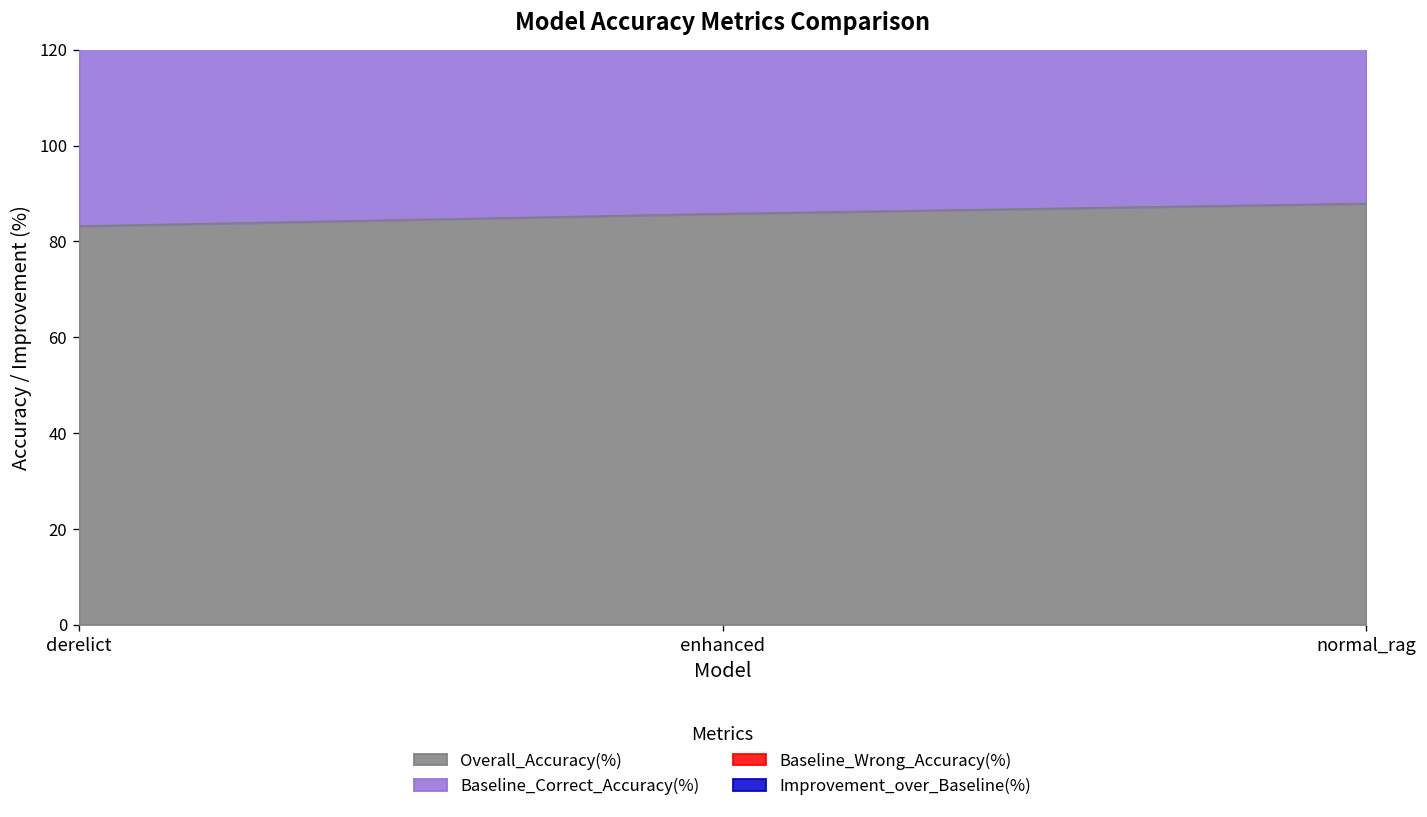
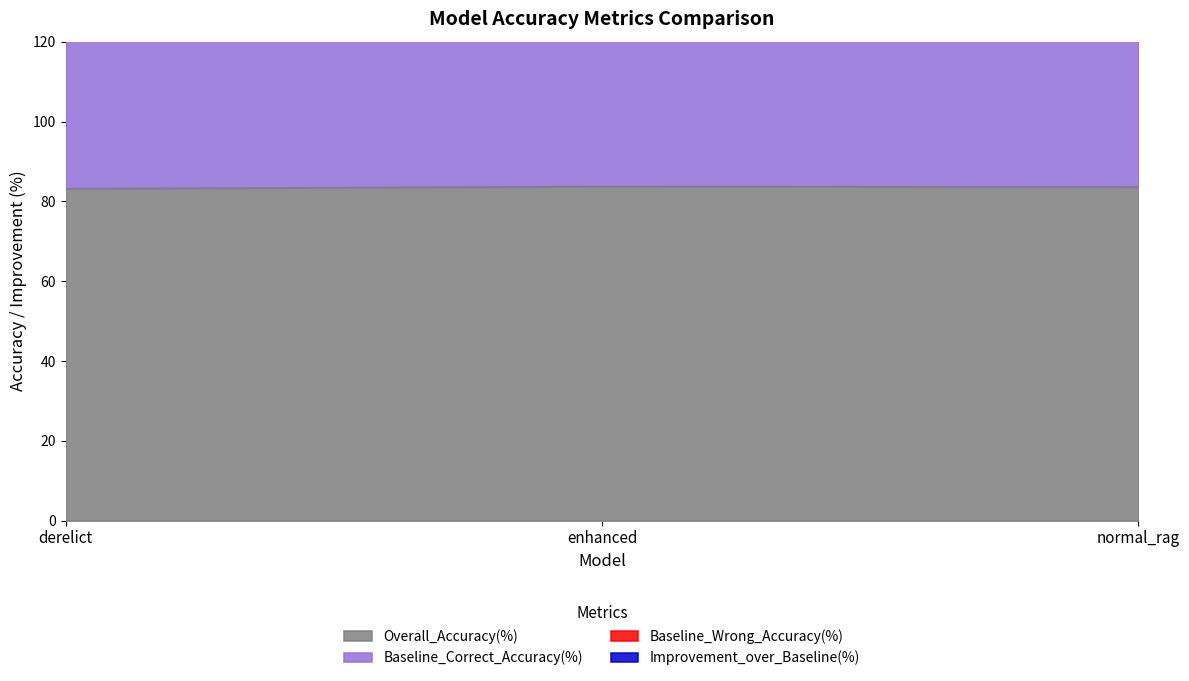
Overall_Accuracy(%), enhanced: 86 -> 84
Overall_Accuracy(%), normal_rag: 88 -> 84
